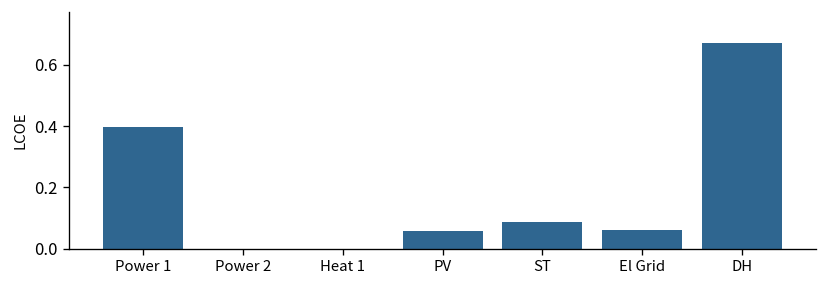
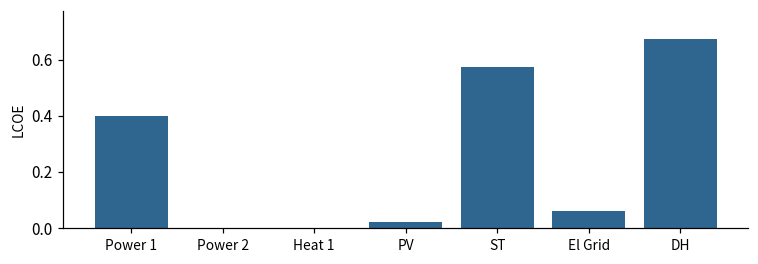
PV: 0.06 -> 0.02
ST: 0.09 -> 0.57
